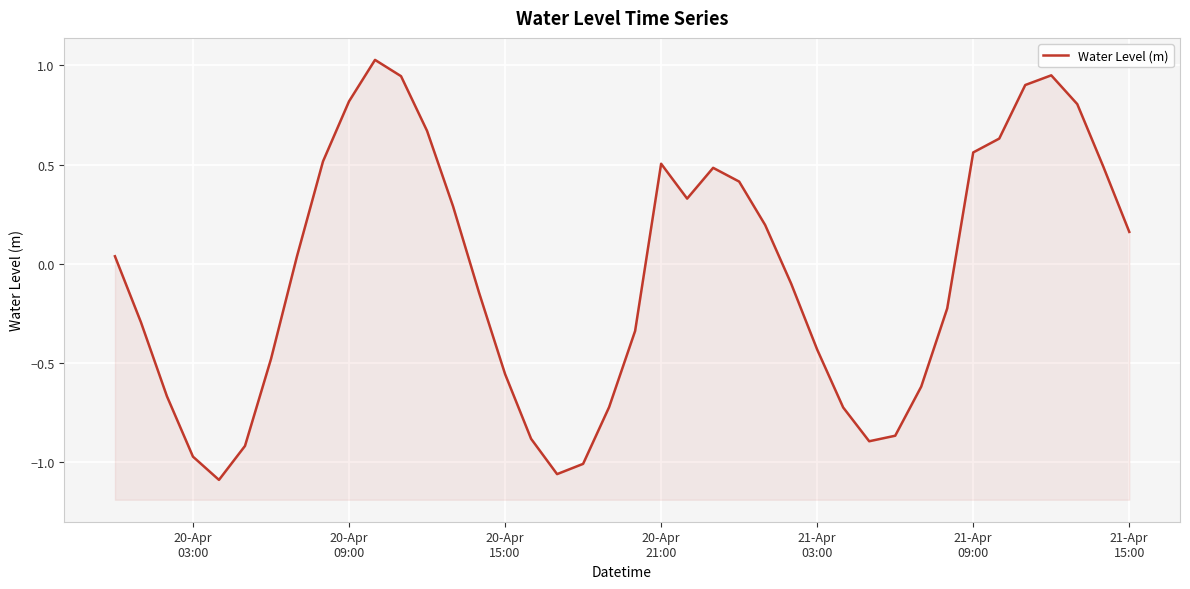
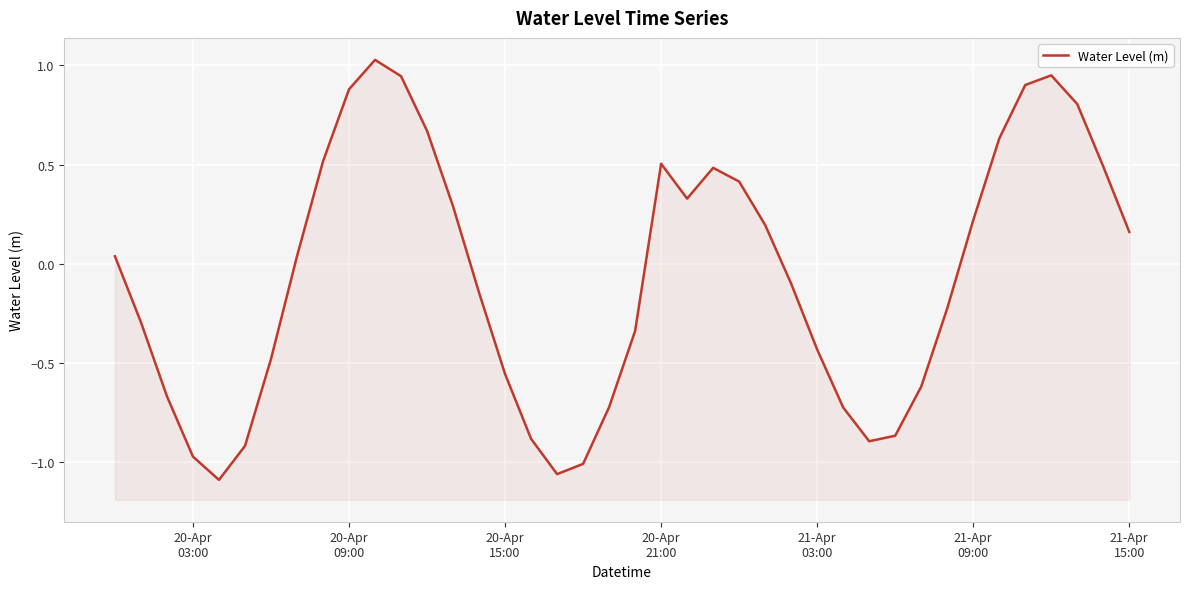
20-Apr 09:00: 0.82 -> 0.88
21-Apr 09:00: 0.56 -> 0.22
